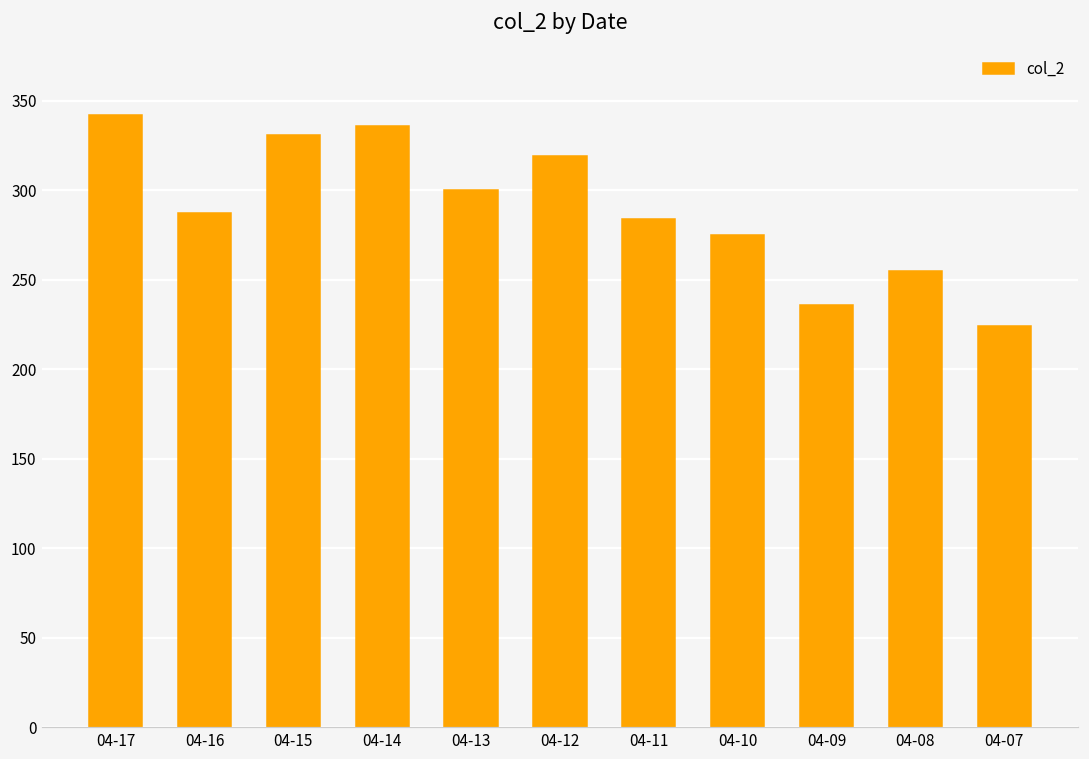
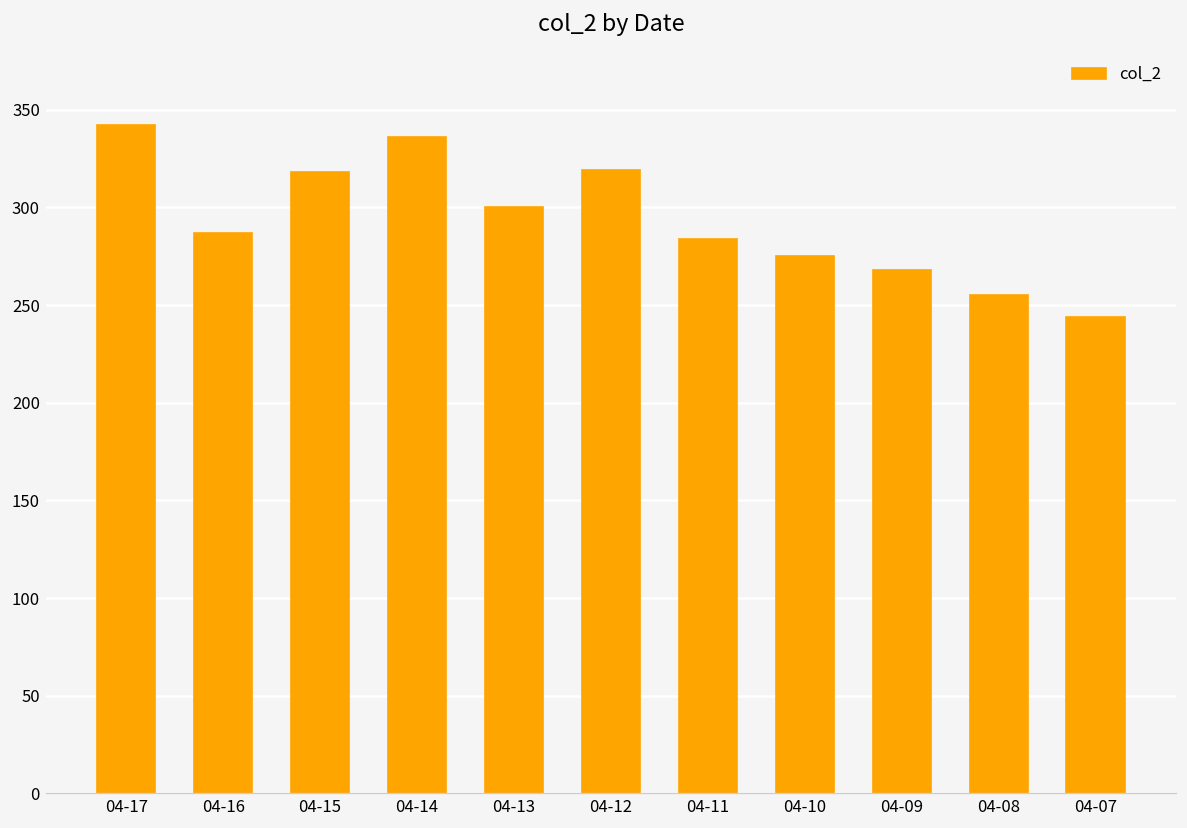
04-15: 331 -> 318
04-09: 236 -> 268
04-07: 224 -> 244
